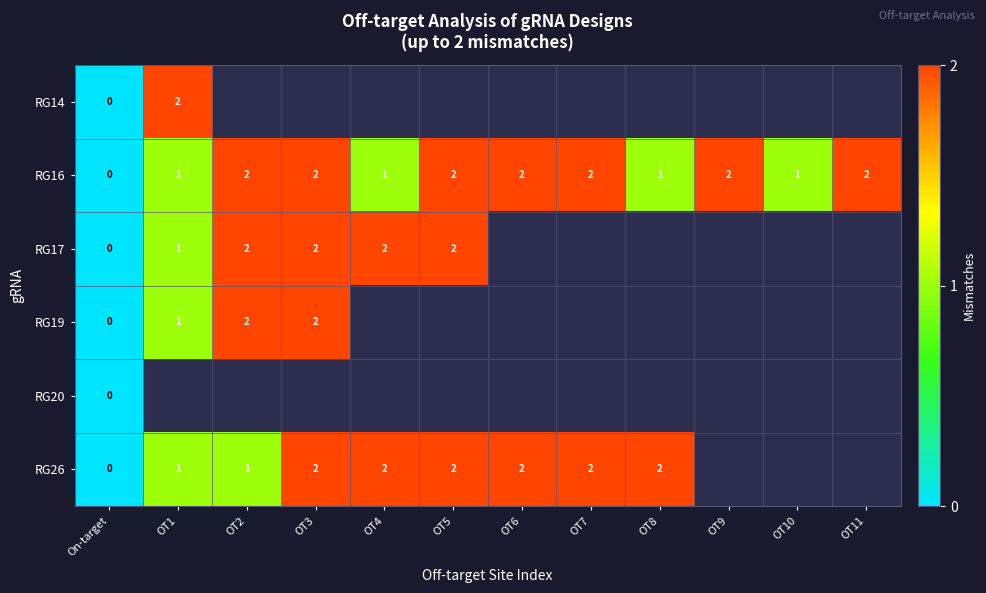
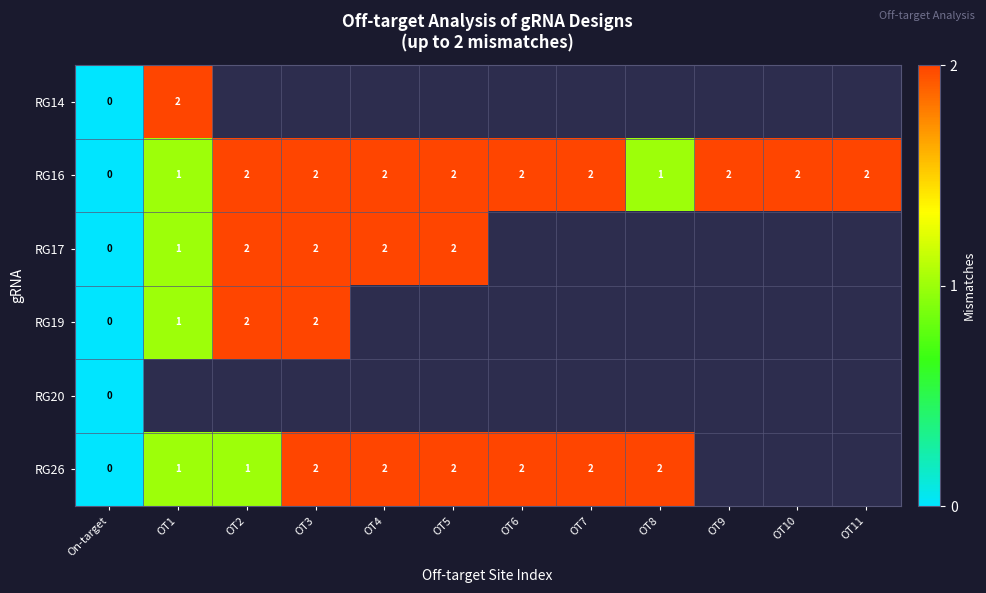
RG16, OT4: 1 -> 2
RG16, OT10: 1 -> 2
